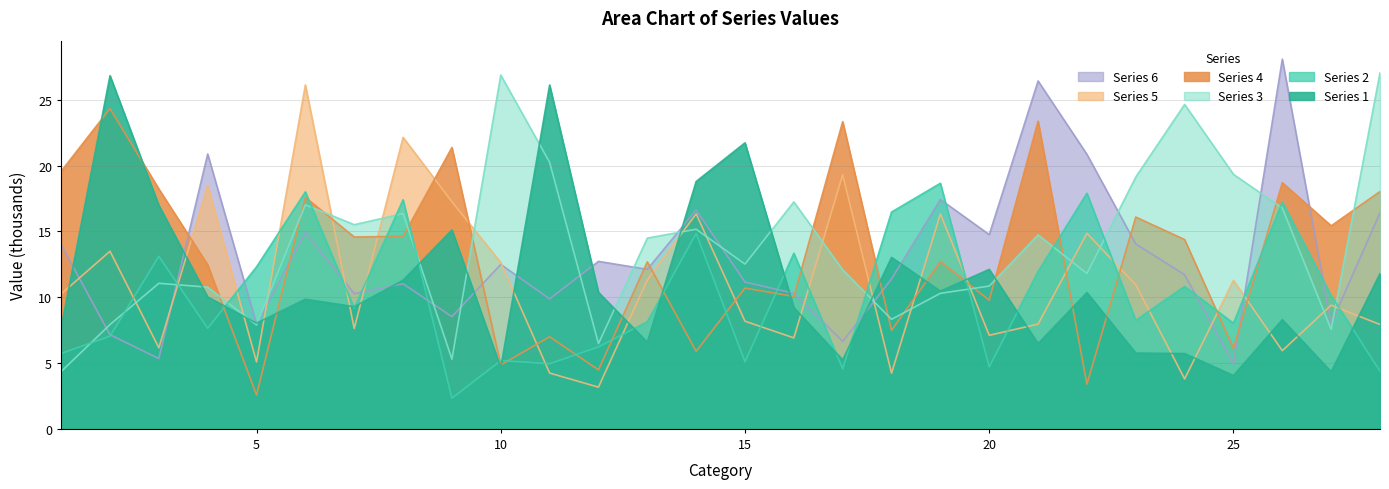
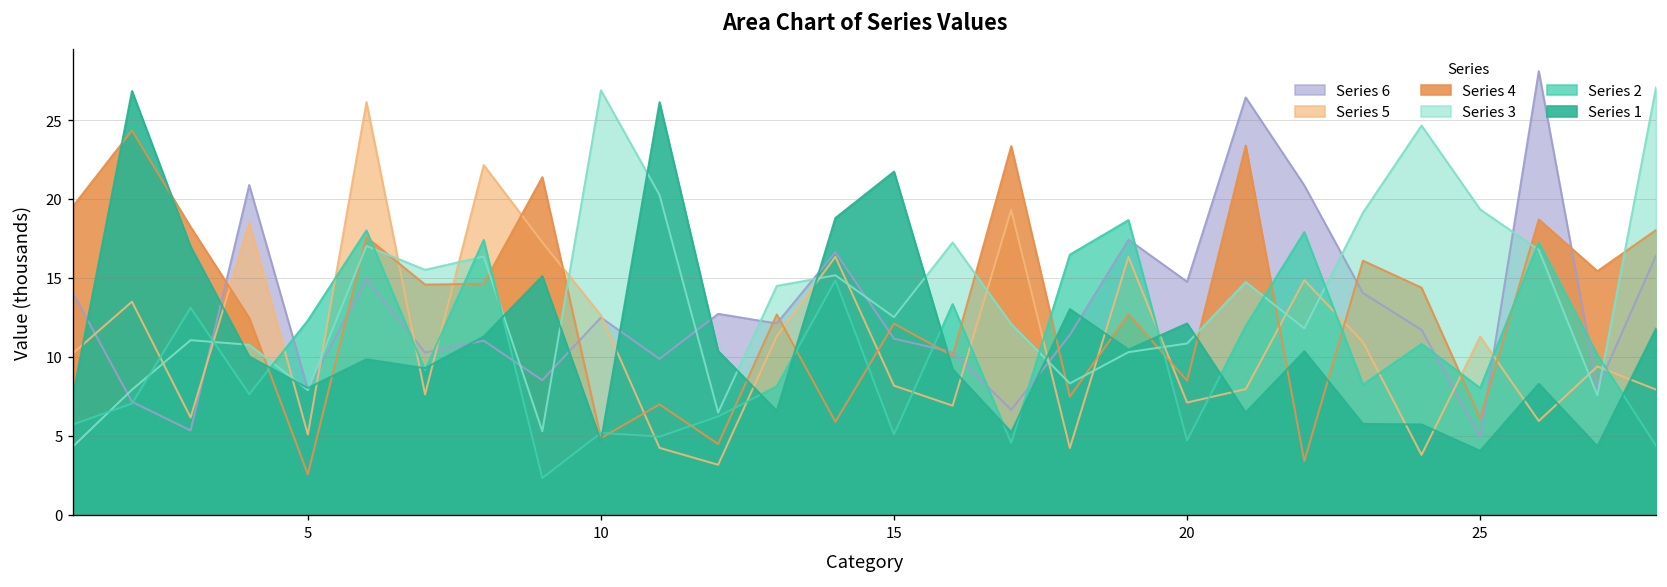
Series 4, 15: 10.7 -> 12.1
Series 4, 20: 9.8 -> 8.5
